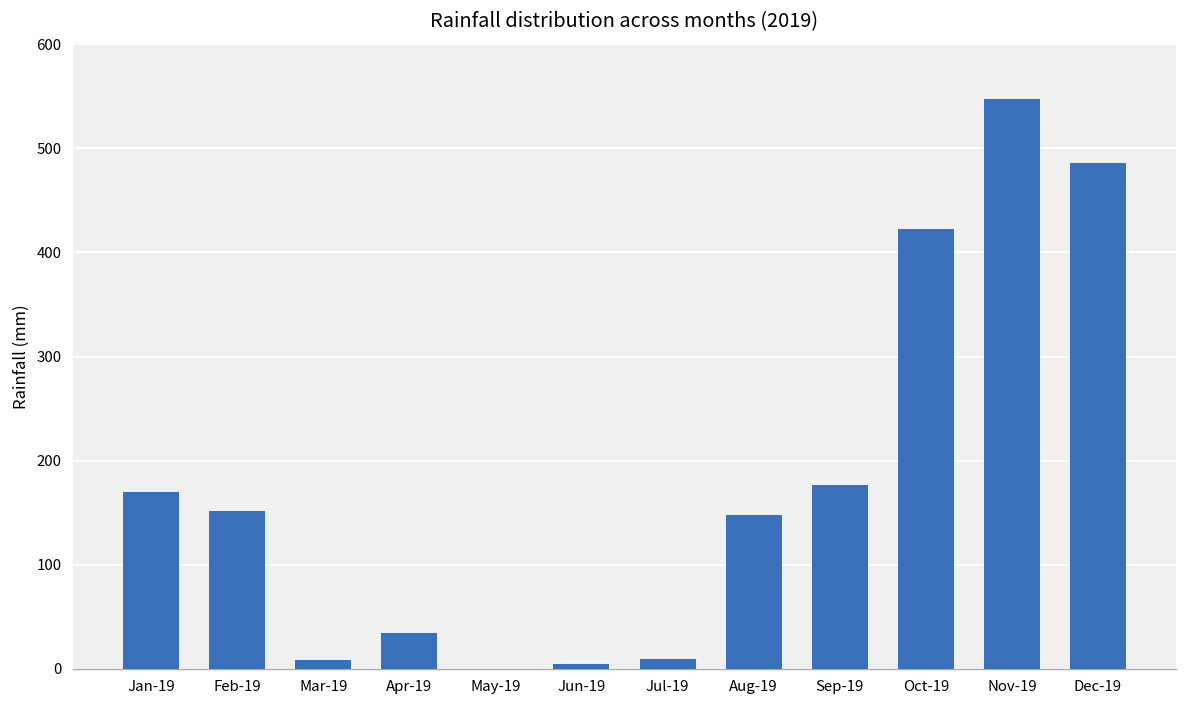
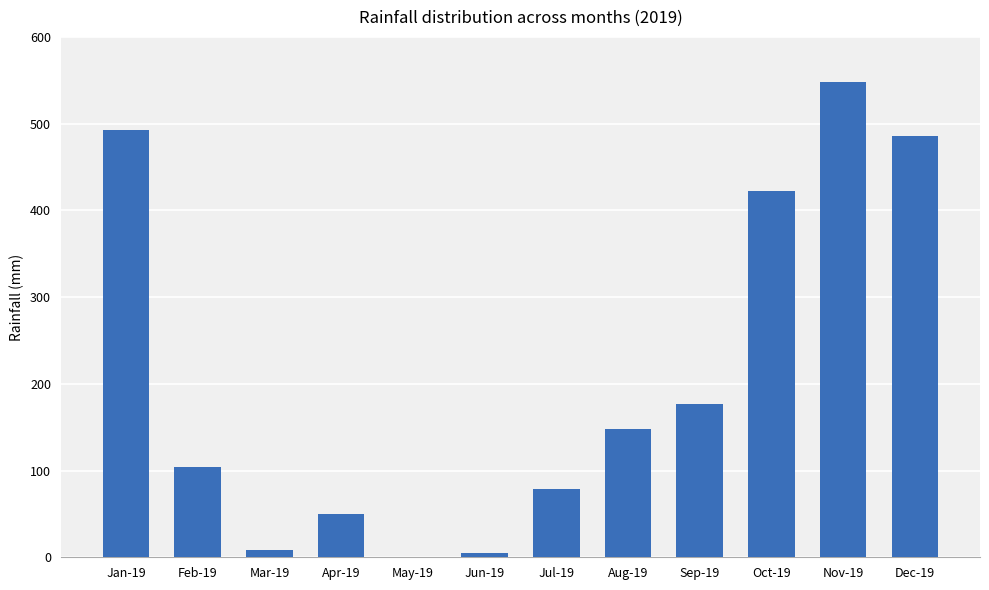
Jan-19: 170 -> 490
Feb-19: 150 -> 100
Apr-19: 30 -> 50
Jul-19: 10 -> 80
